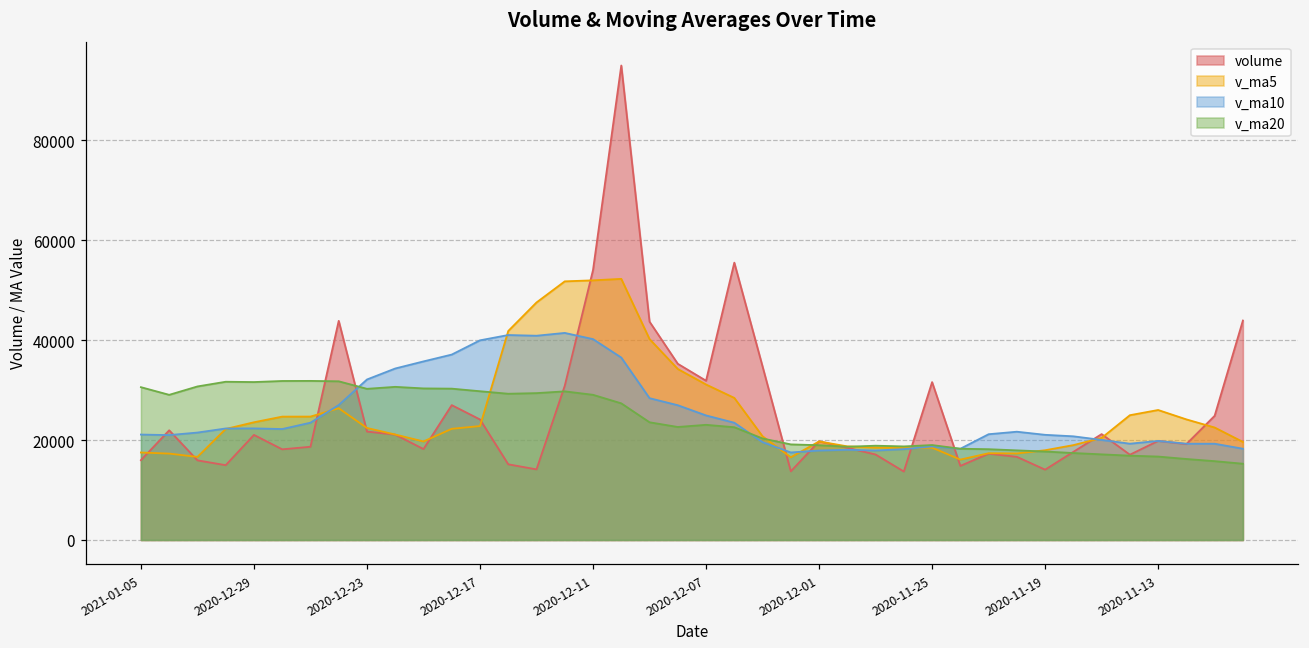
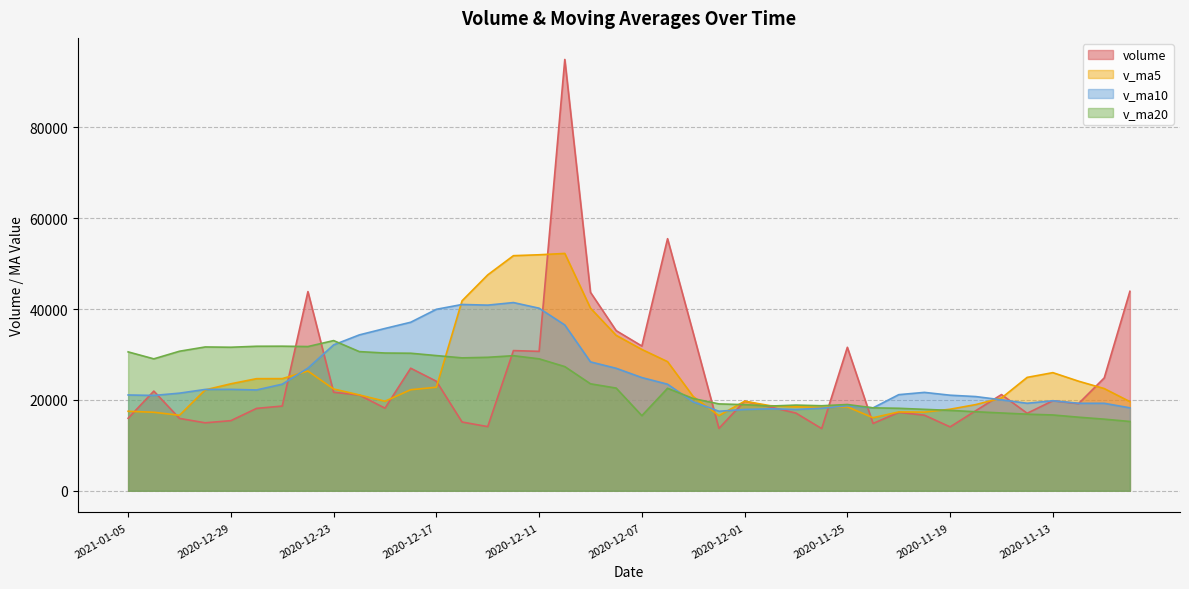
volume, 2020-12-29: 21000 -> 15000
v_ma20, 2020-12-23: 30000 -> 33000
volume, 2020-12-11: 54000 -> 31000
v_ma20, 2020-12-07: 23000 -> 17000
